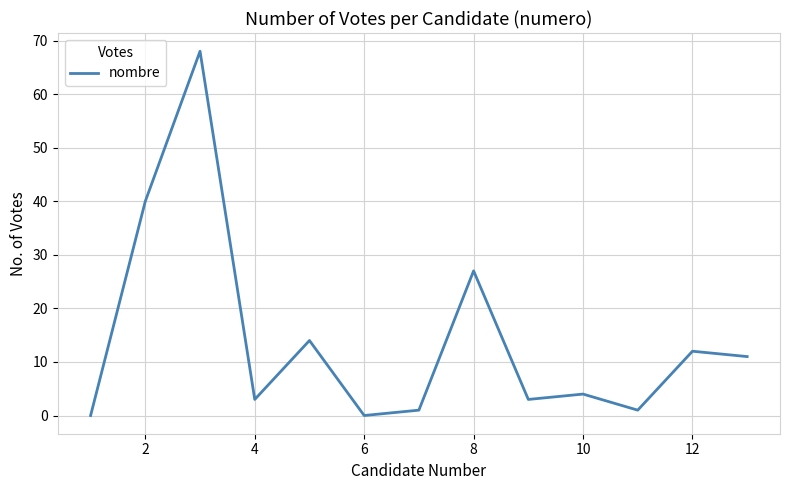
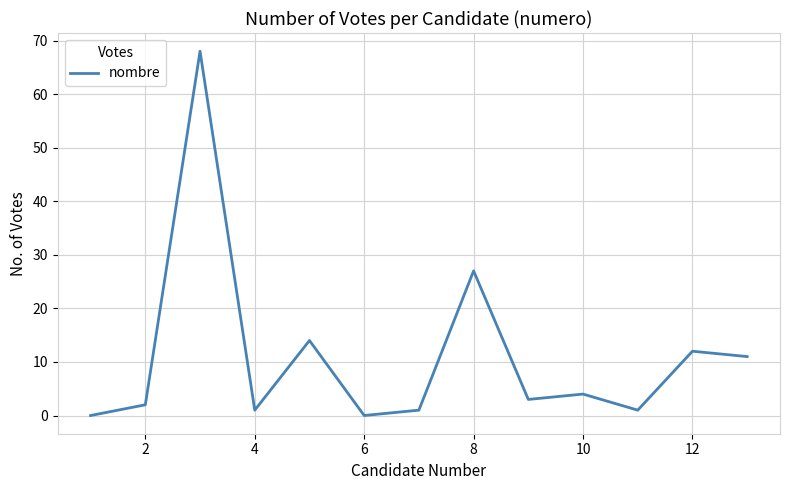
2: 40 -> 2
4: 3 -> 1
